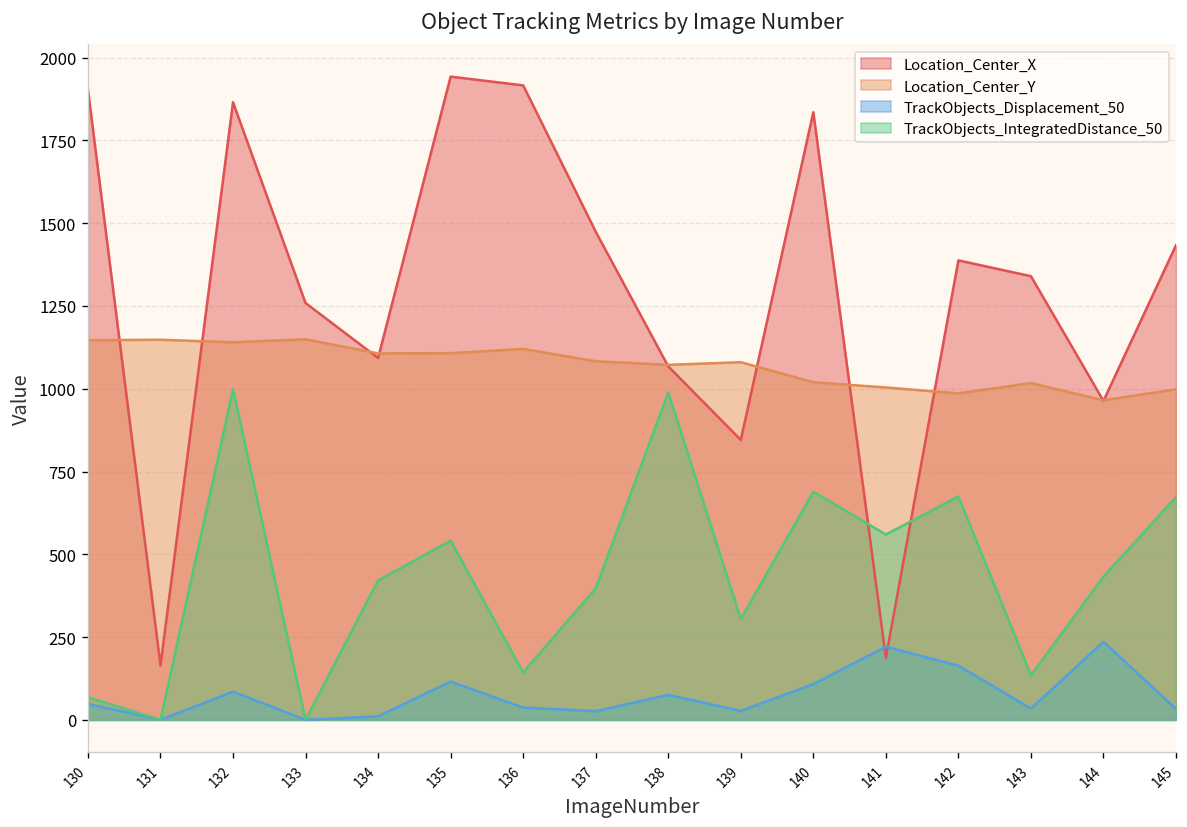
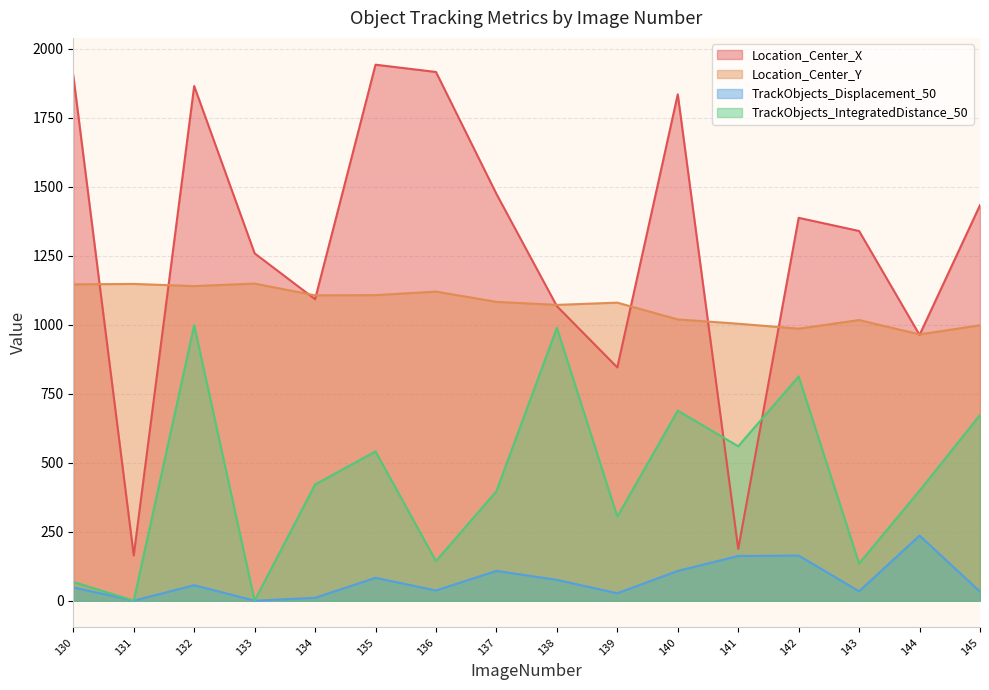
TrackObjects_Displacement_50, 132: 90 -> 60
TrackObjects_Displacement_50, 135: 120 -> 80
TrackObjects_Displacement_50, 137: 30 -> 110
TrackObjects_Displacement_50, 141: 220 -> 160
TrackObjects_IntegratedDistance_50, 142: 670 -> 810
TrackObjects_IntegratedDistance_50, 144: 430 -> 400
